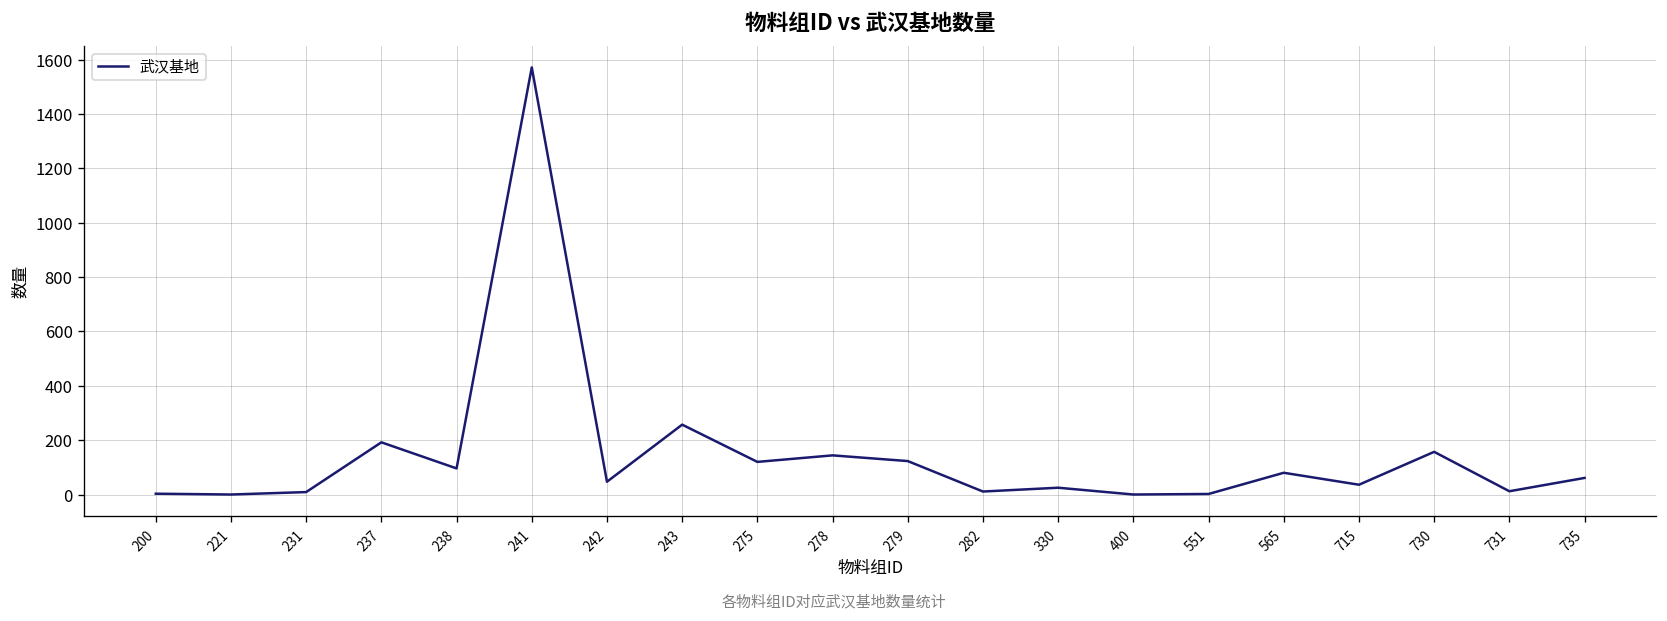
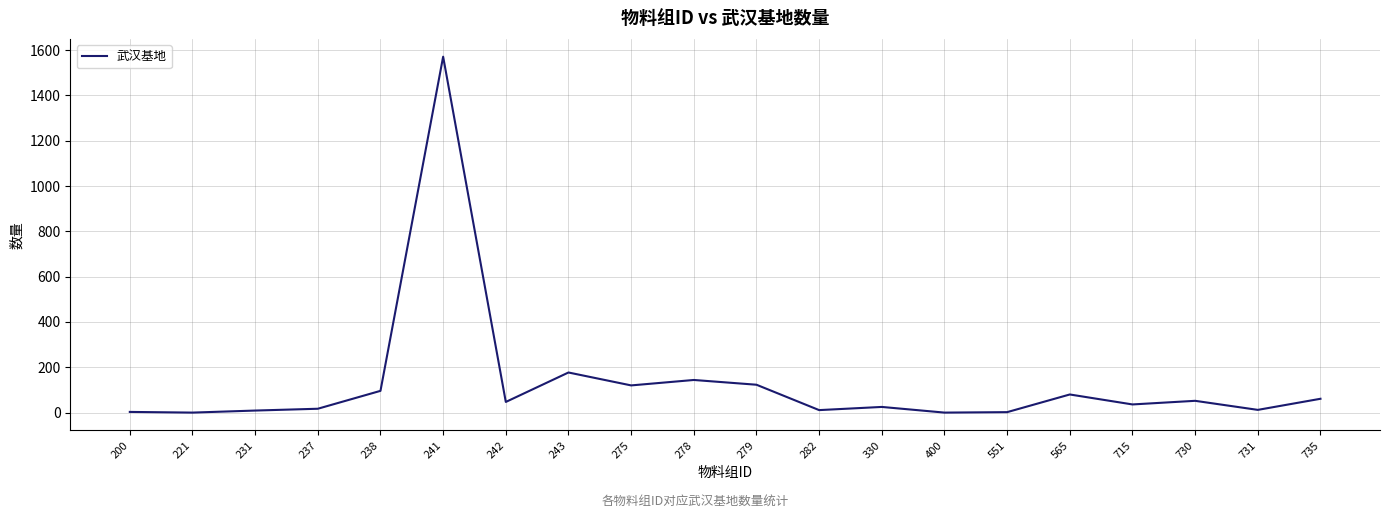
237: 190 -> 20
243: 260 -> 180
730: 160 -> 50
